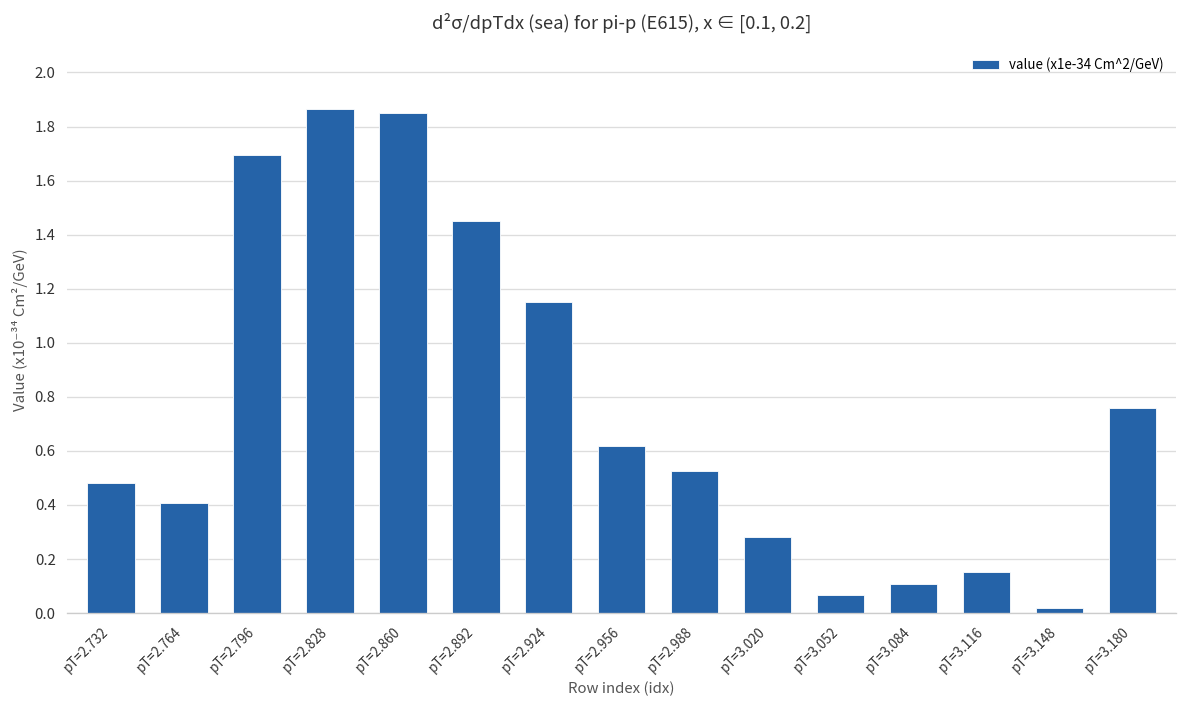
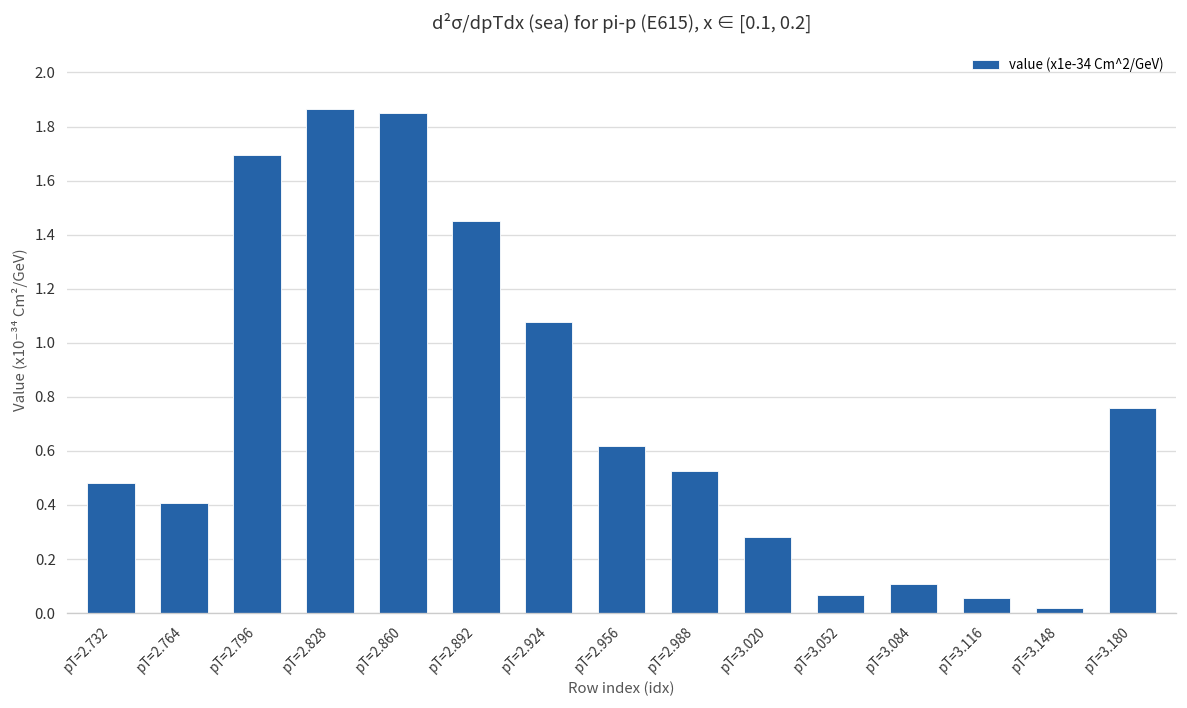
pT=2.924: 1.15 -> 1.08
pT=3.116: 0.15 -> 0.05
